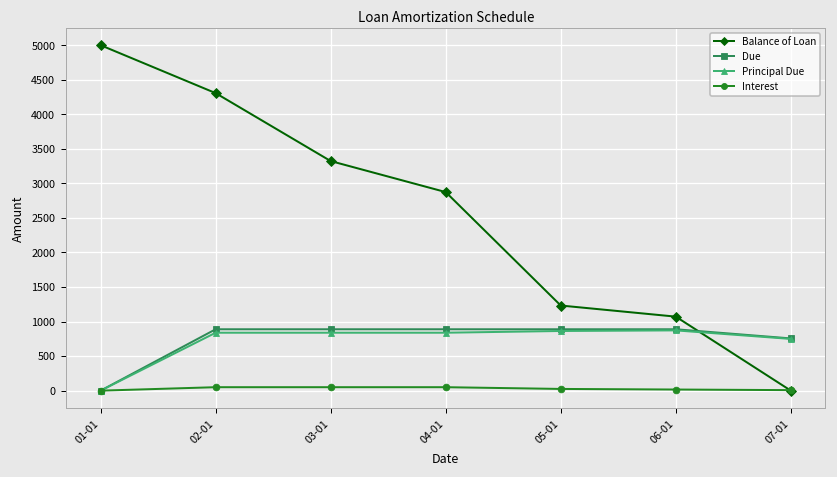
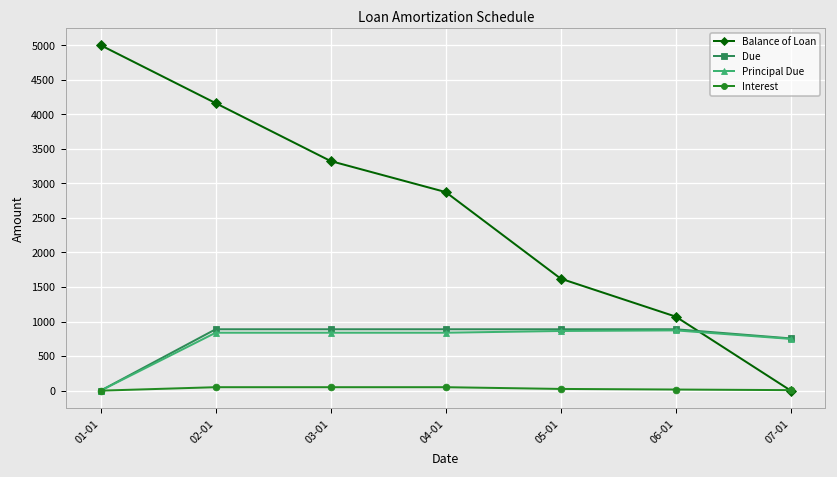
Balance of Loan, 02-01: 4300 -> 4200
Balance of Loan, 05-01: 1200 -> 1600
